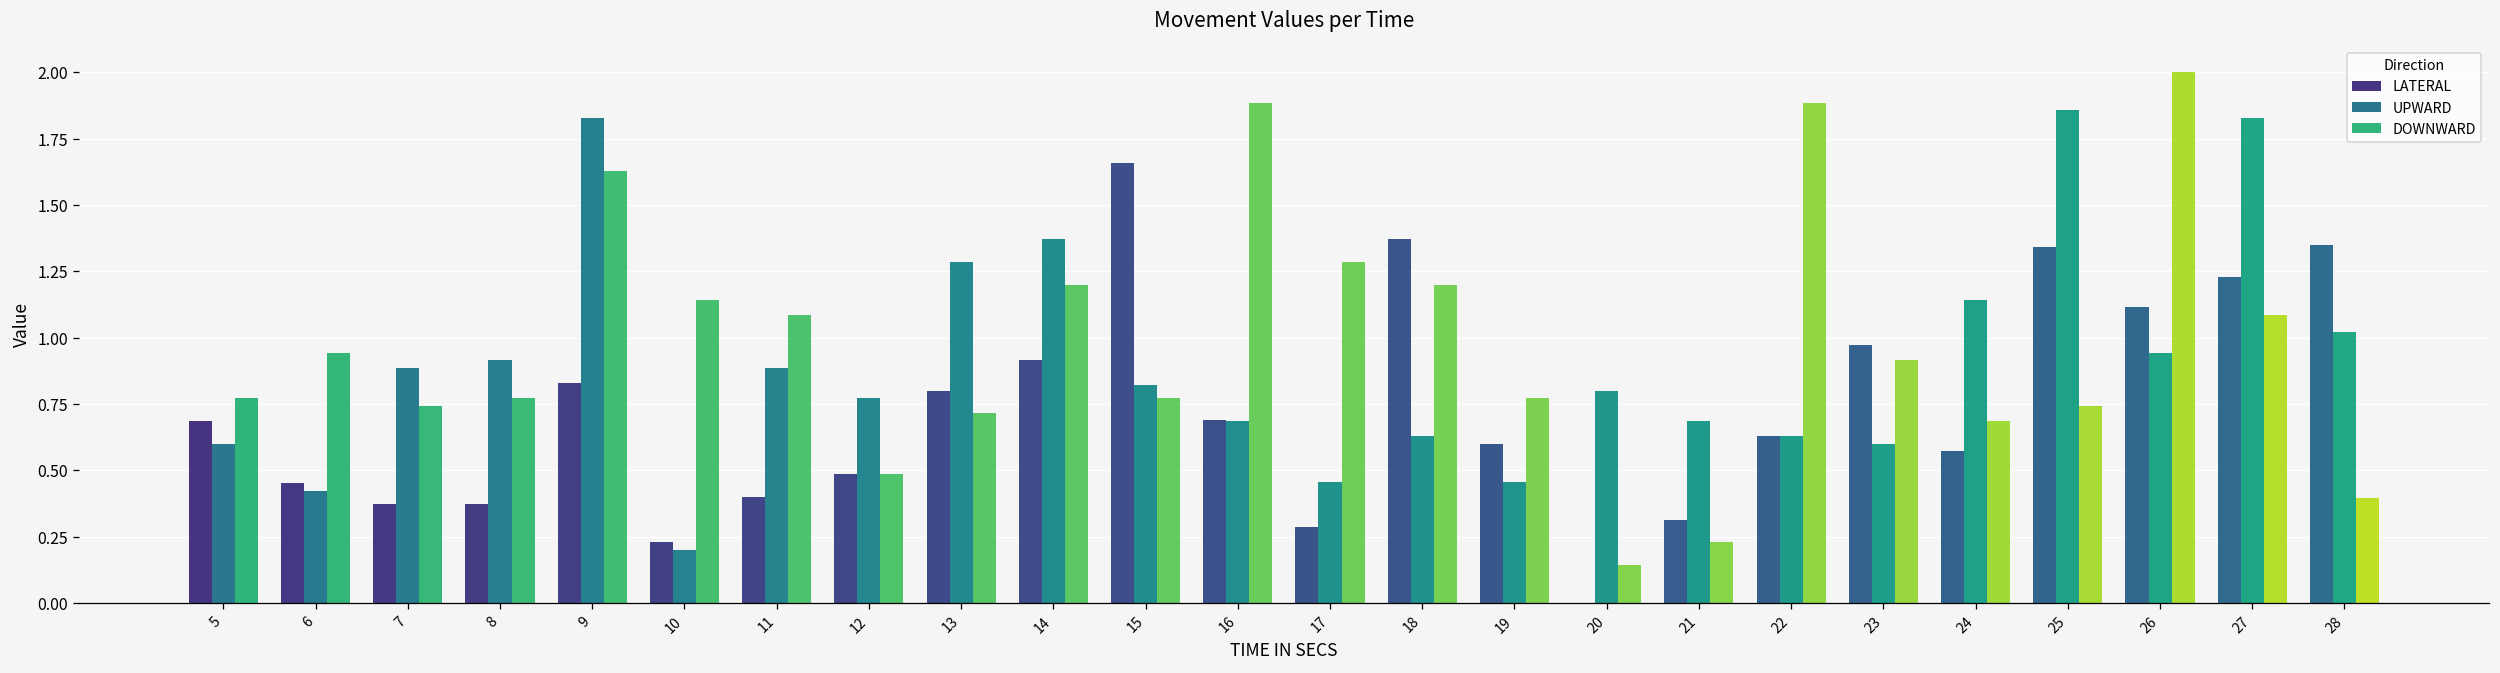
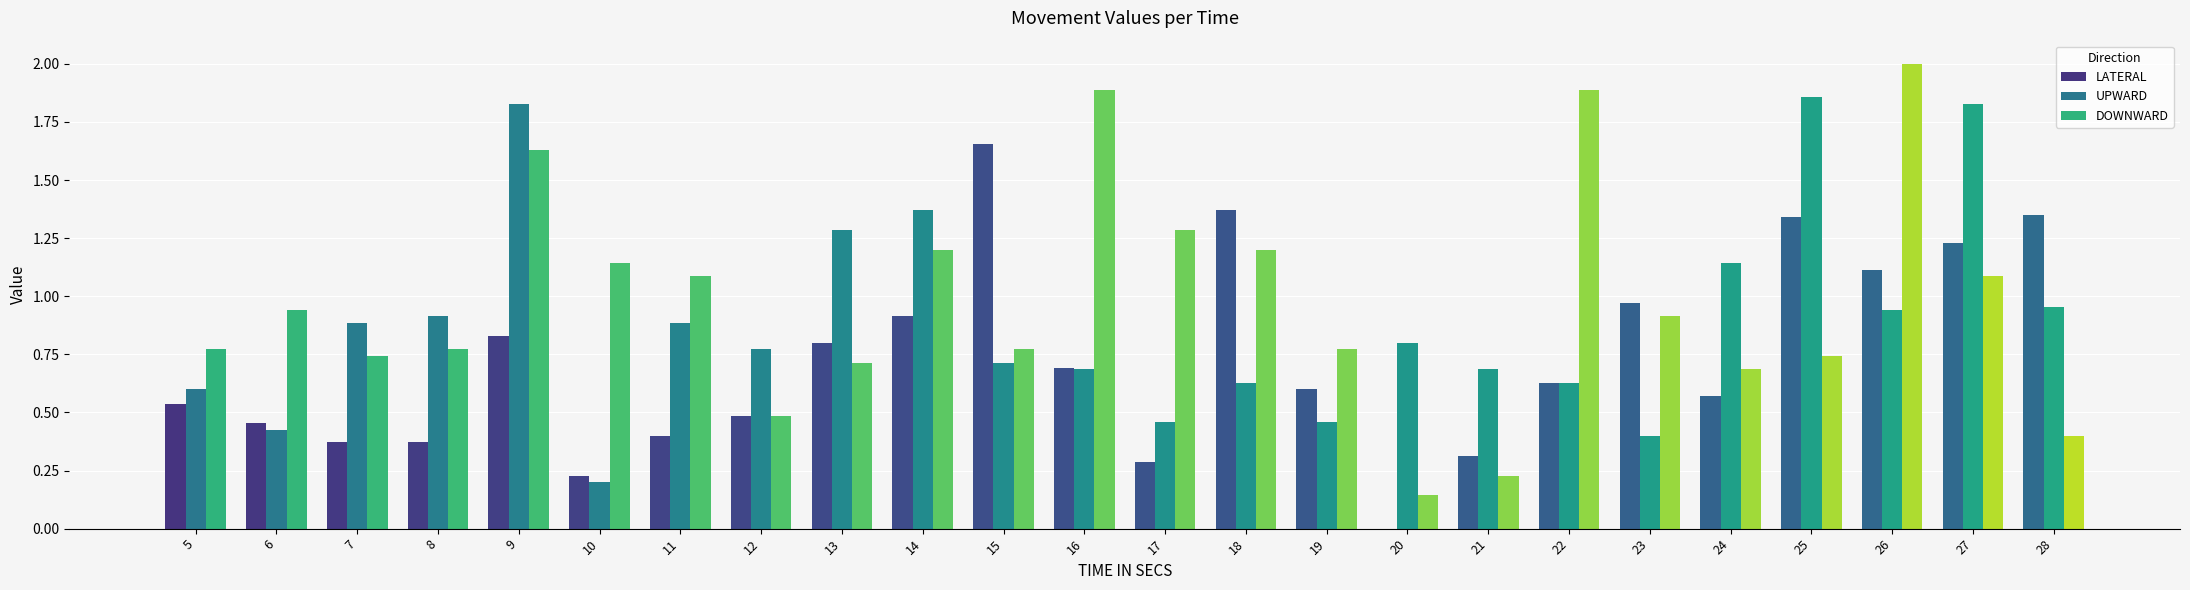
LATERAL, 5: 0.69 -> 0.54
UPWARD, 15: 0.82 -> 0.71
UPWARD, 23: 0.6 -> 0.4
UPWARD, 28: 1.02 -> 0.95
